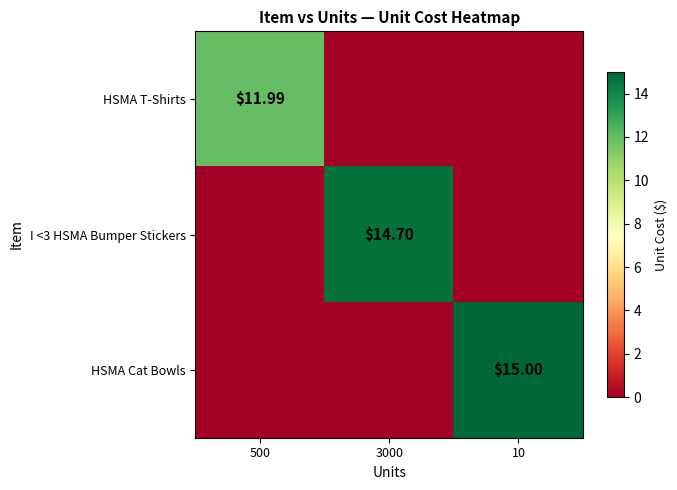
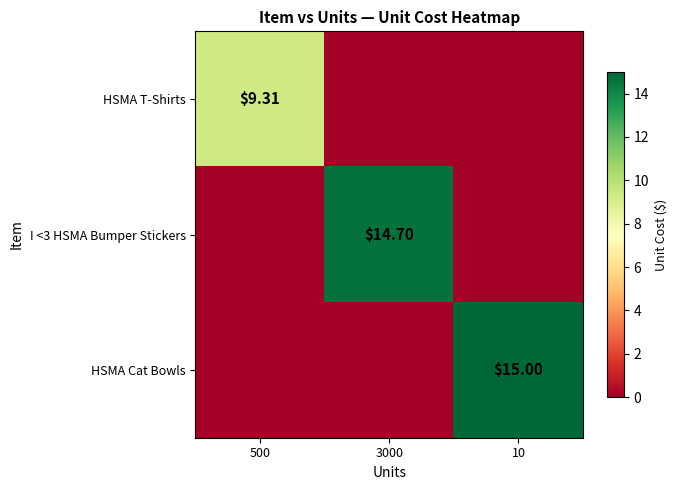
HSMA T-Shirts, 500: $11.99 -> $9.31
